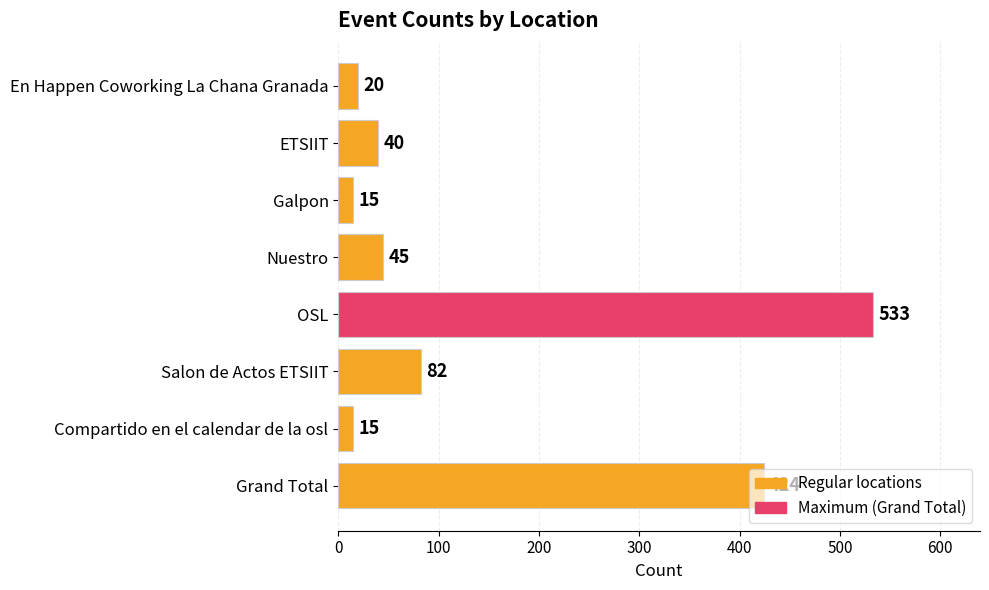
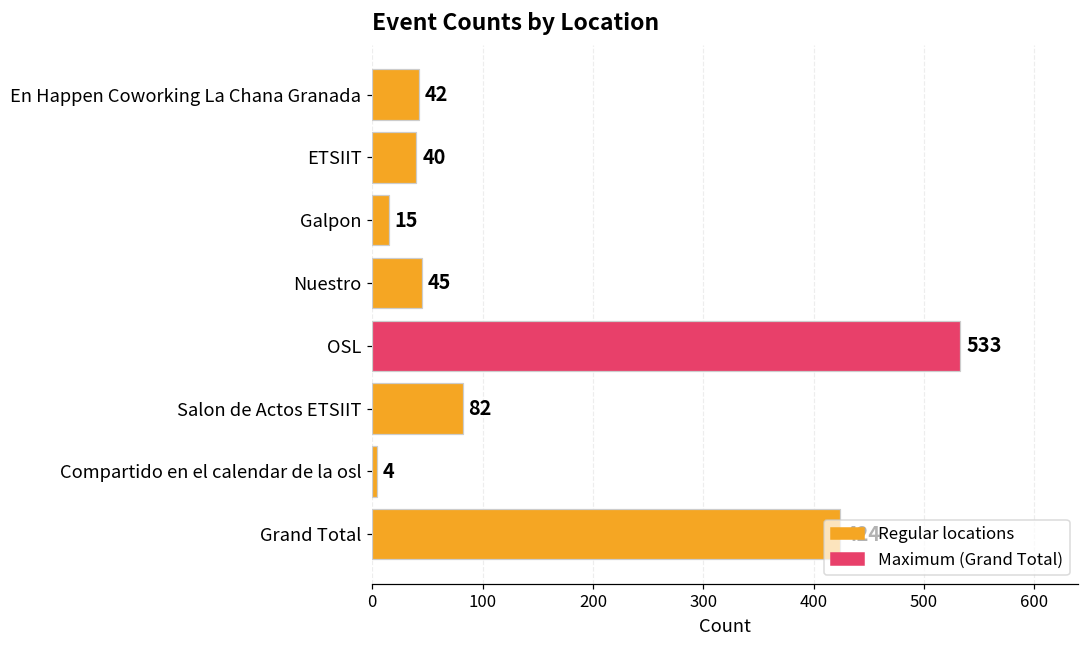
En Happen Coworking La Chana Granada: 20 -> 42
Compartido en el calendar de la osl: 15 -> 4
